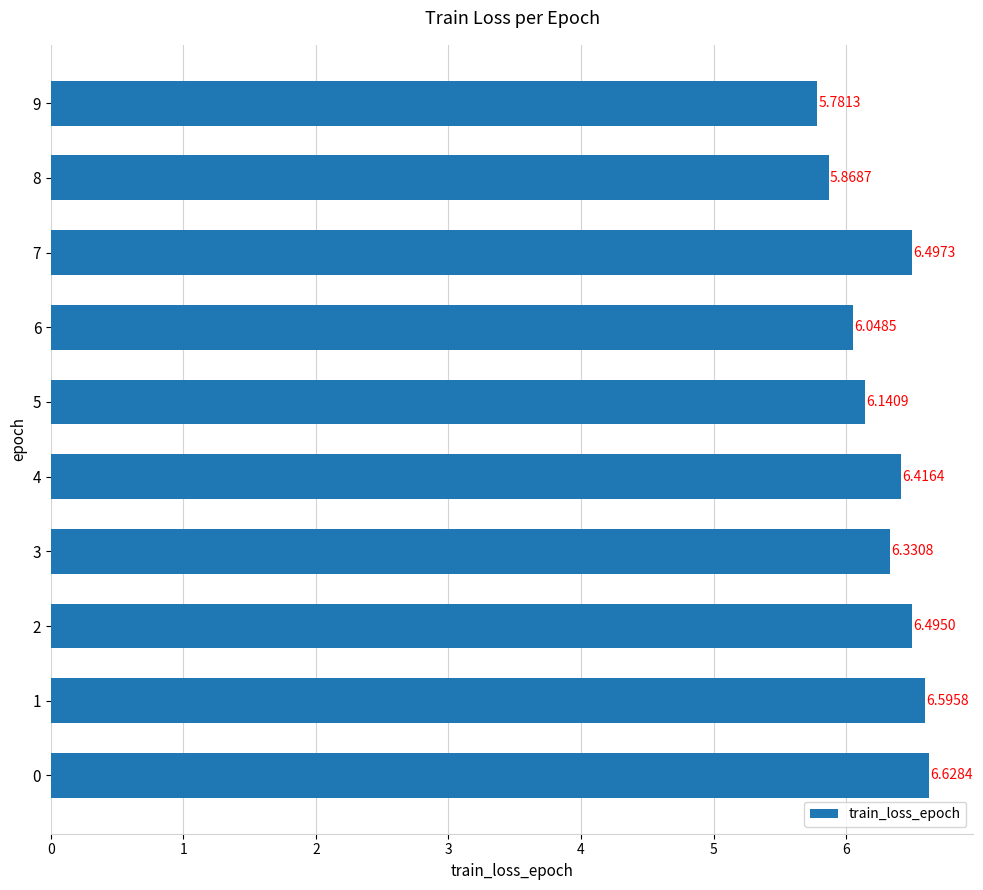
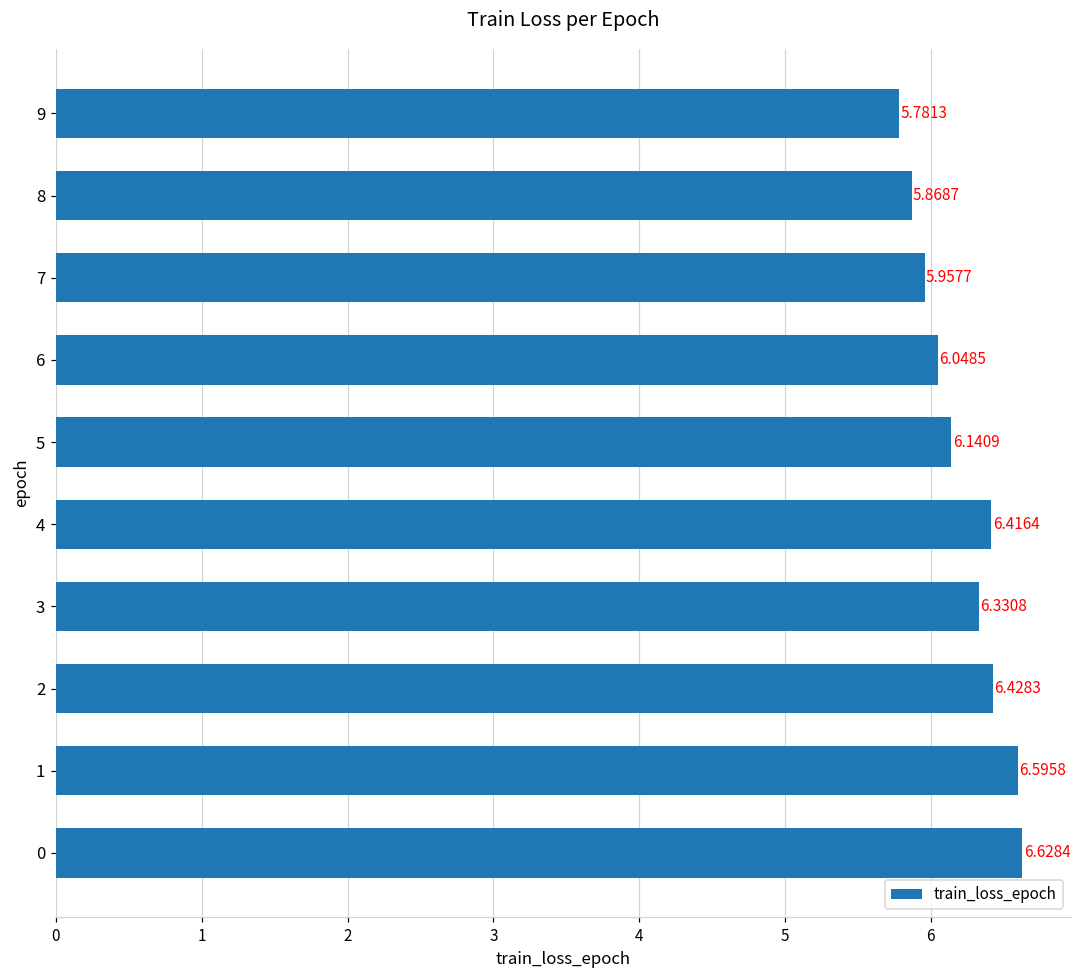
7: 6.4973 -> 5.9577
2: 6.4950 -> 6.4283
